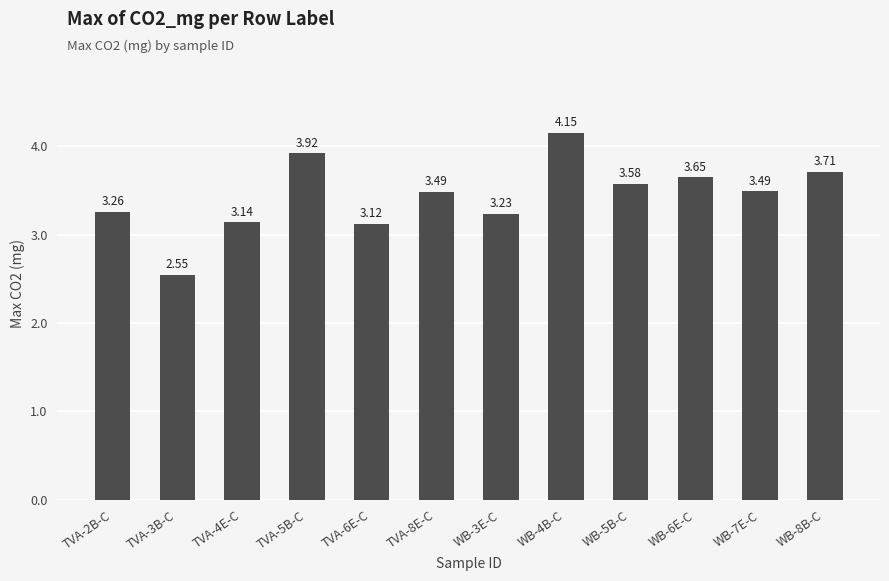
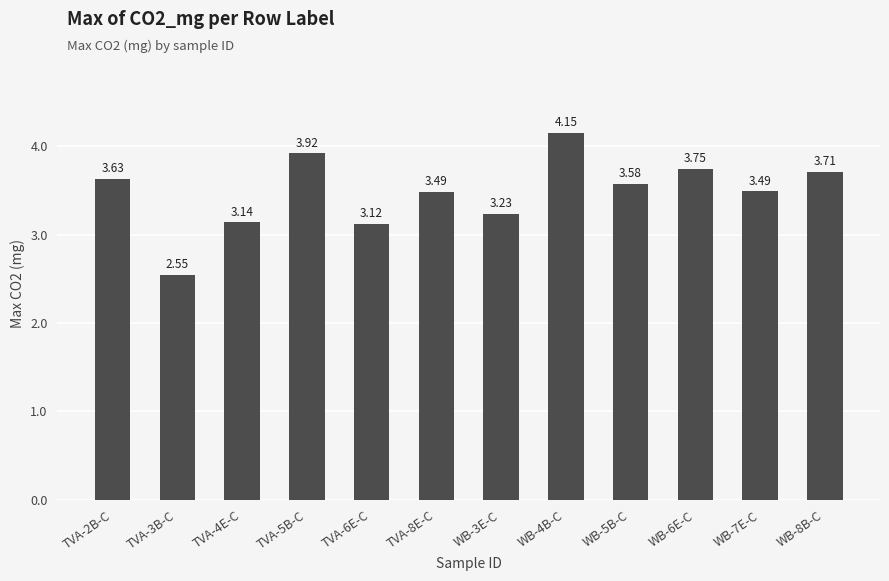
TVA-2B-C: 3.26 -> 3.63
WB-6E-C: 3.65 -> 3.75
